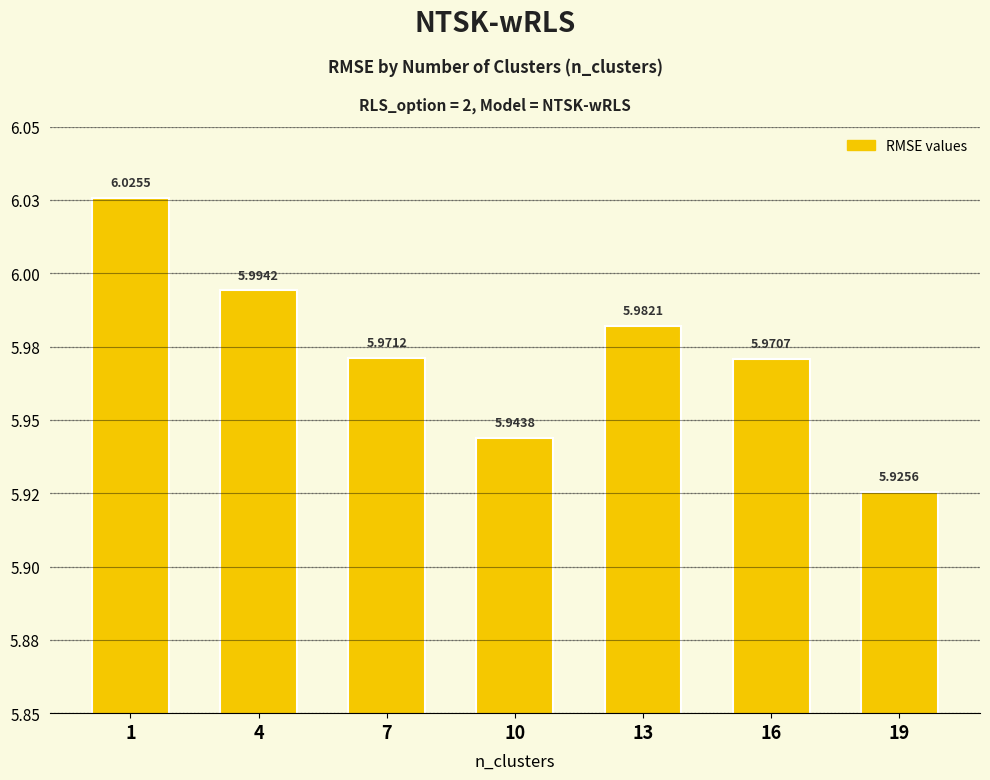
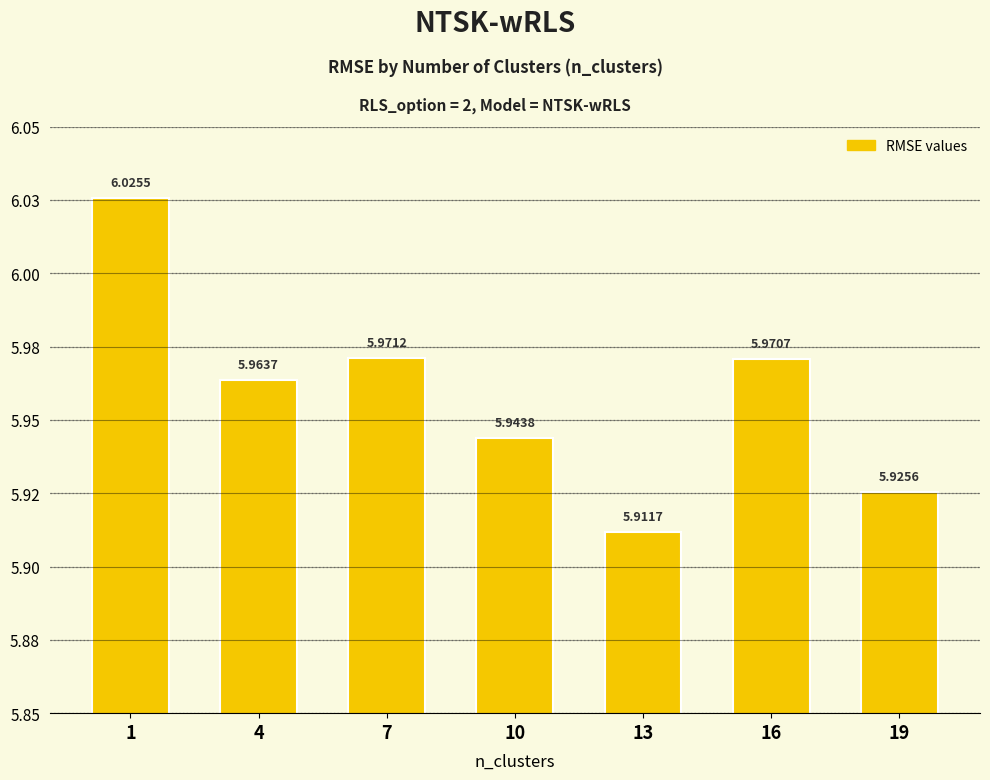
4: 5.9942 -> 5.9637
13: 5.9821 -> 5.9117
